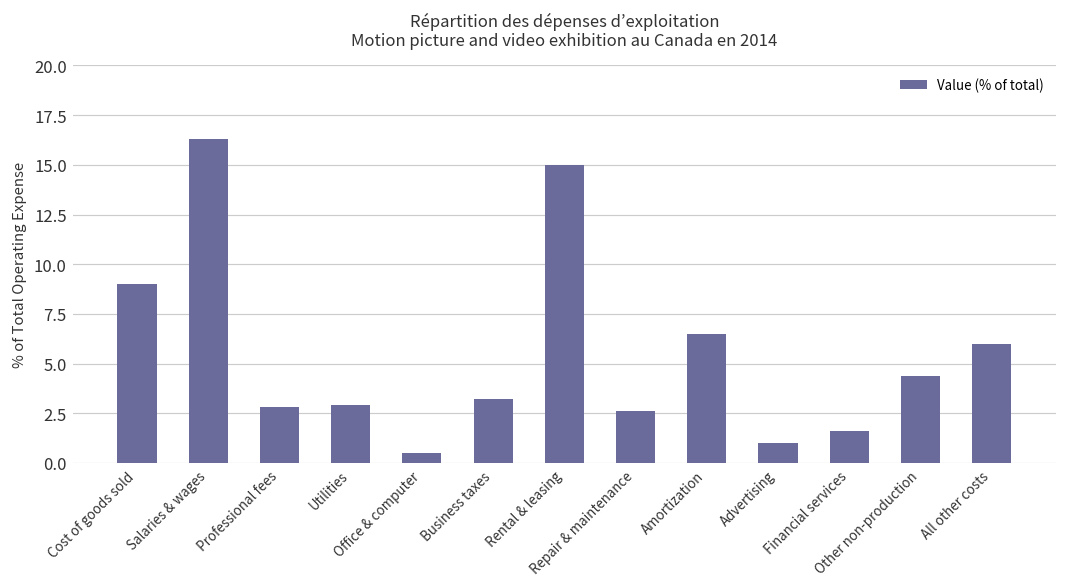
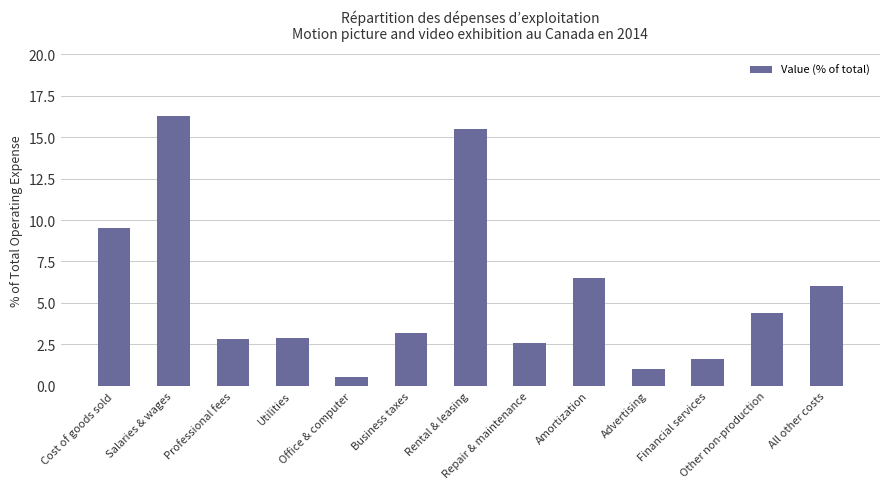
Cost of goods sold: 9.0 -> 9.5
Rental & leasing: 15.0 -> 15.5
